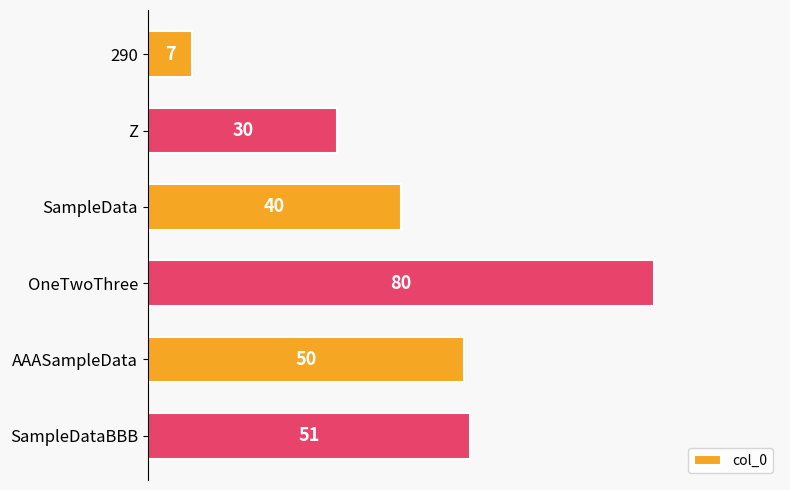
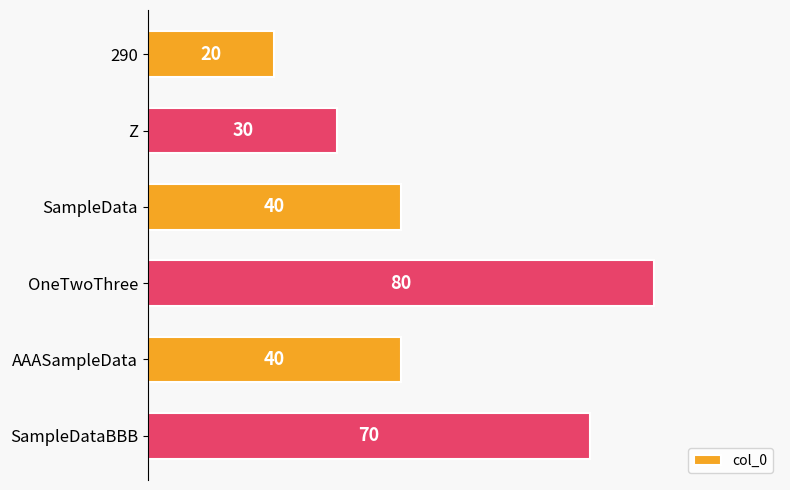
290: 7 -> 20
AAASampleData: 50 -> 40
SampleDataBBB: 51 -> 70
